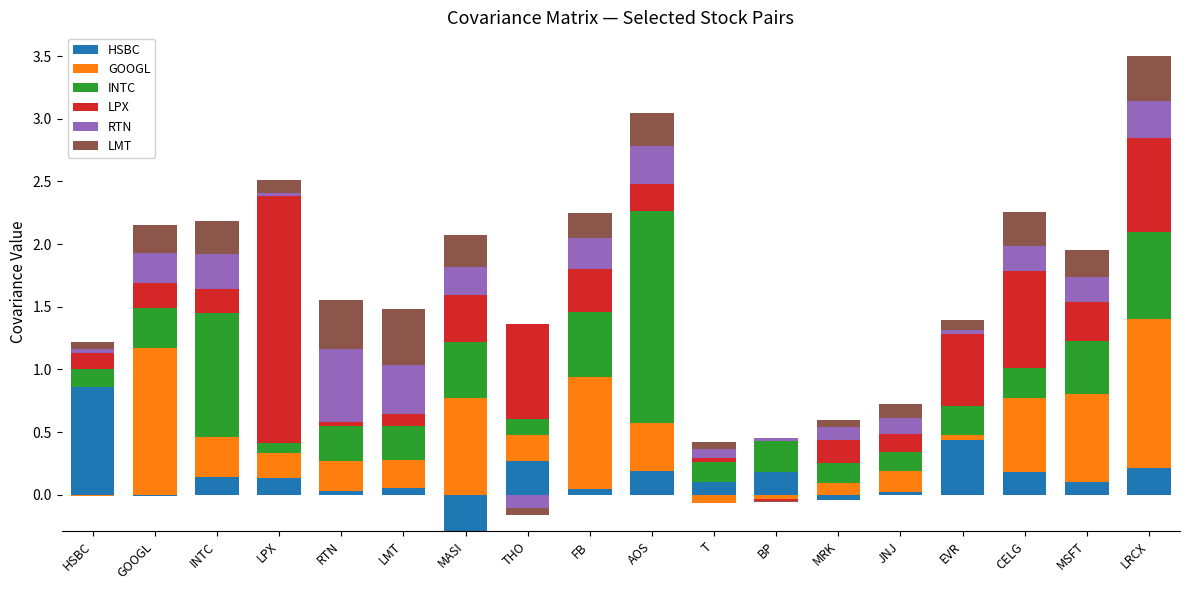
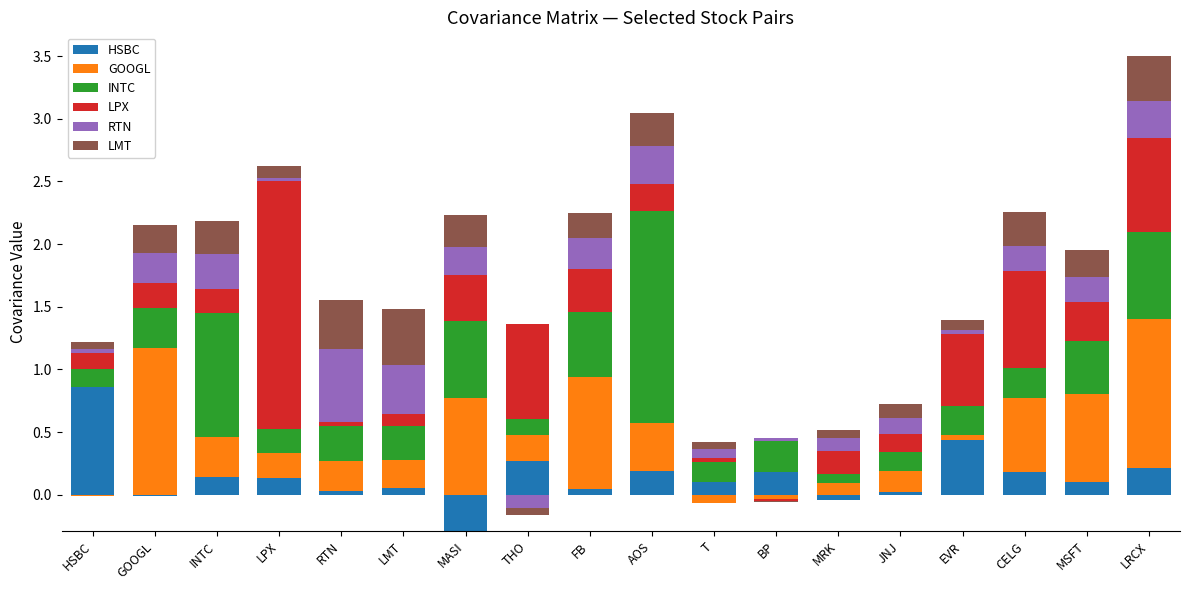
INTC, LPX: 0.08 -> 0.19
INTC, MASI: 0.45 -> 0.61
INTC, MRK: 0.16 -> 0.07
